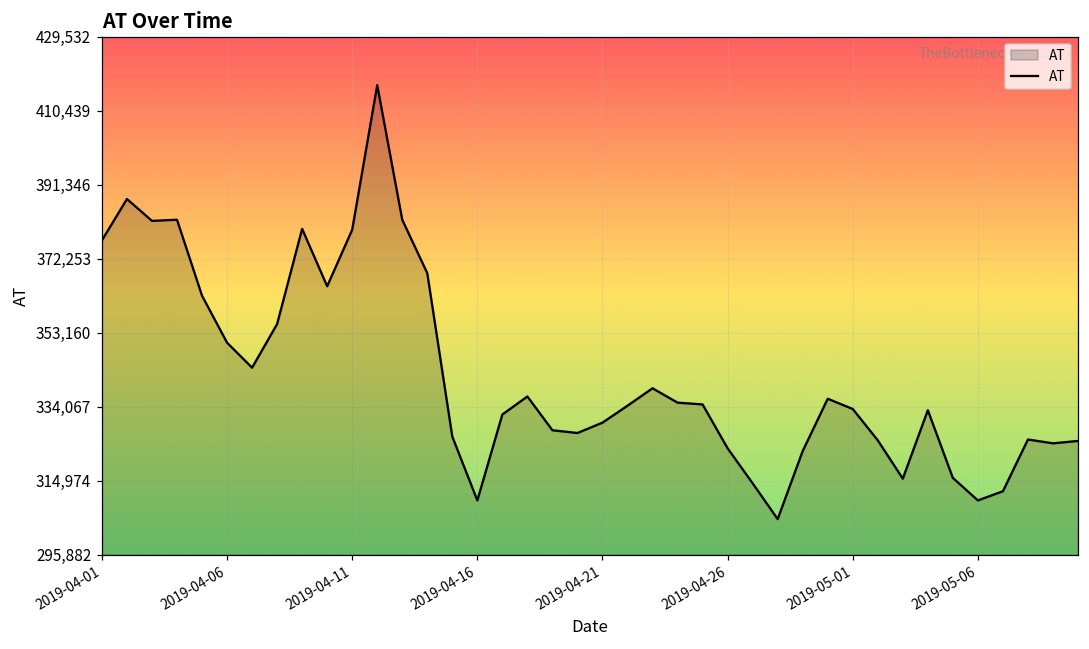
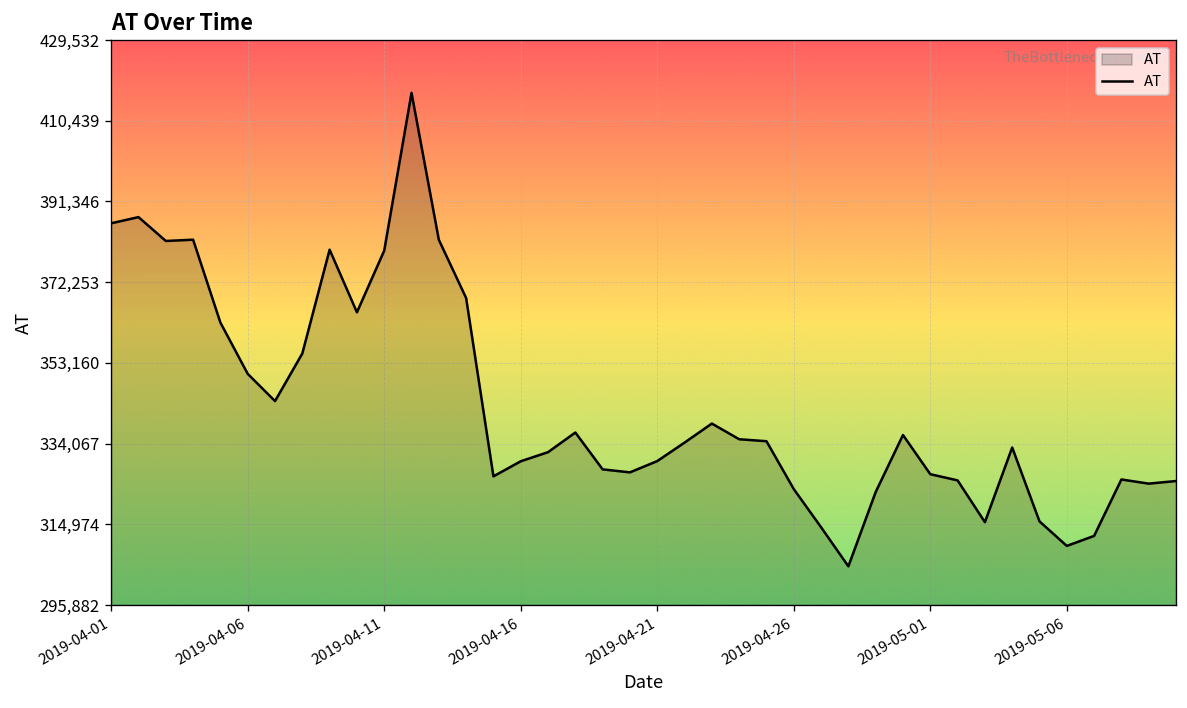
2019-04-01: 377,000 -> 386,000
2019-04-16: 310,000 -> 330,000
2019-05-01: 333,000 -> 327,000
